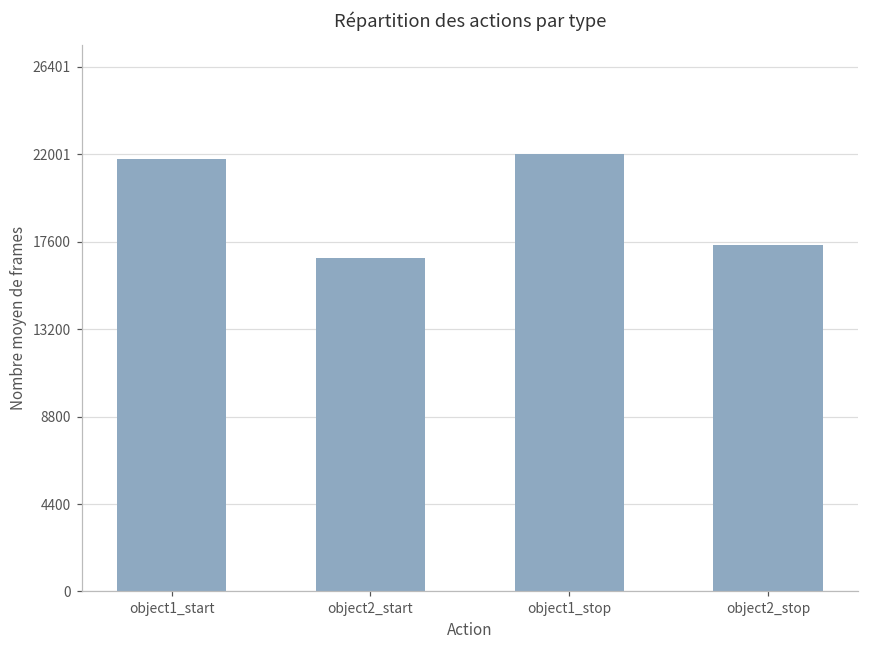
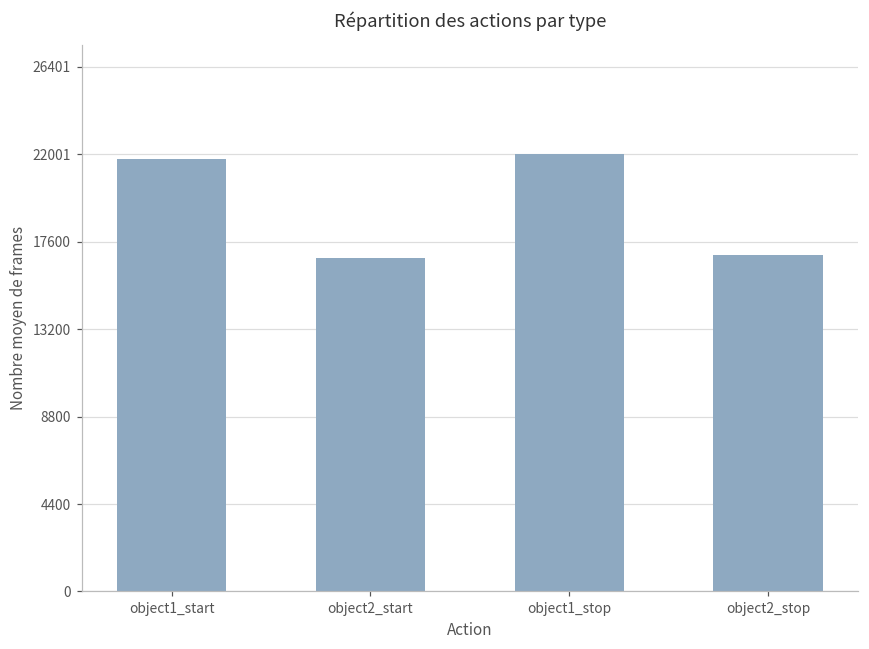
object2_stop: 17500 -> 16900
